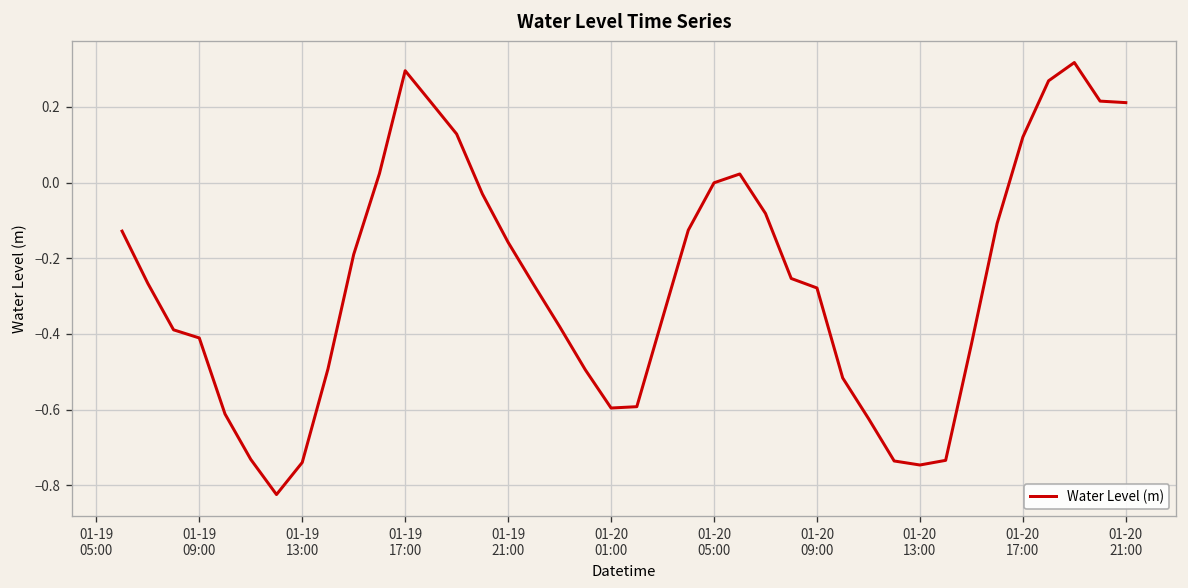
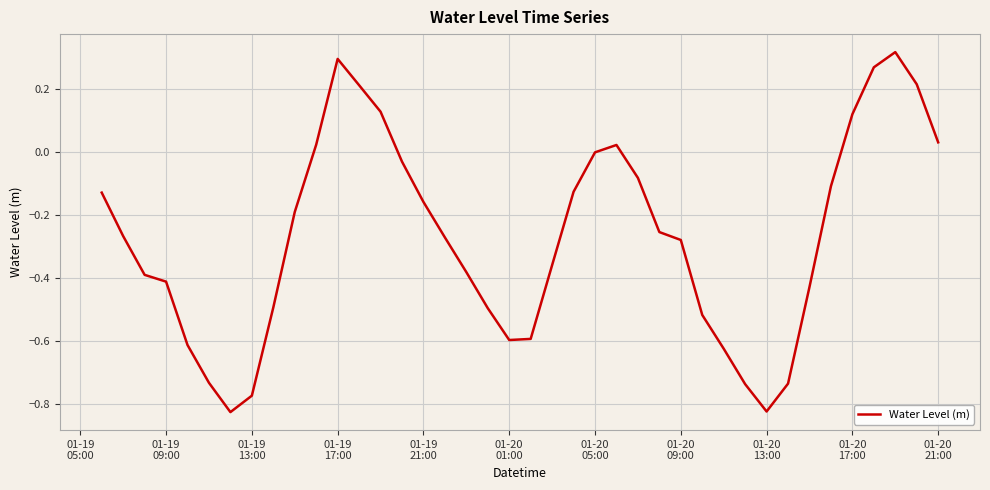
01-19 13:00: -0.74 -> -0.77
01-20 13:00: -0.75 -> -0.82
01-20 21:00: 0.21 -> 0.03
